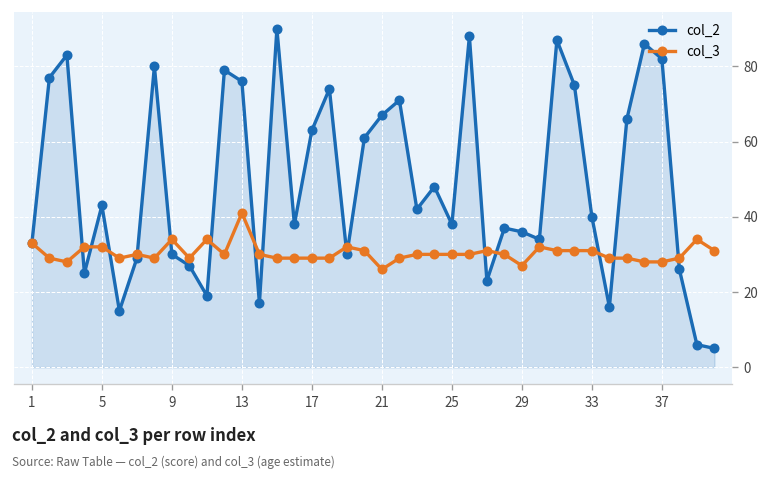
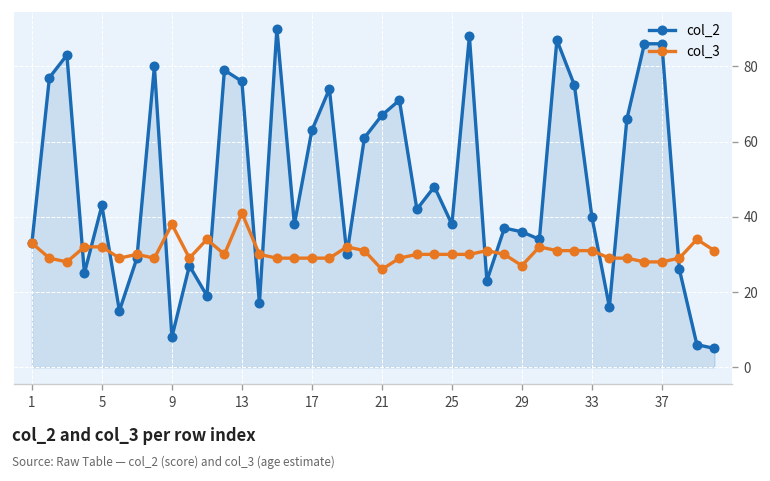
col_2, 9: 30 -> 8
col_3, 9: 34 -> 38
col_2, 37: 82 -> 86
